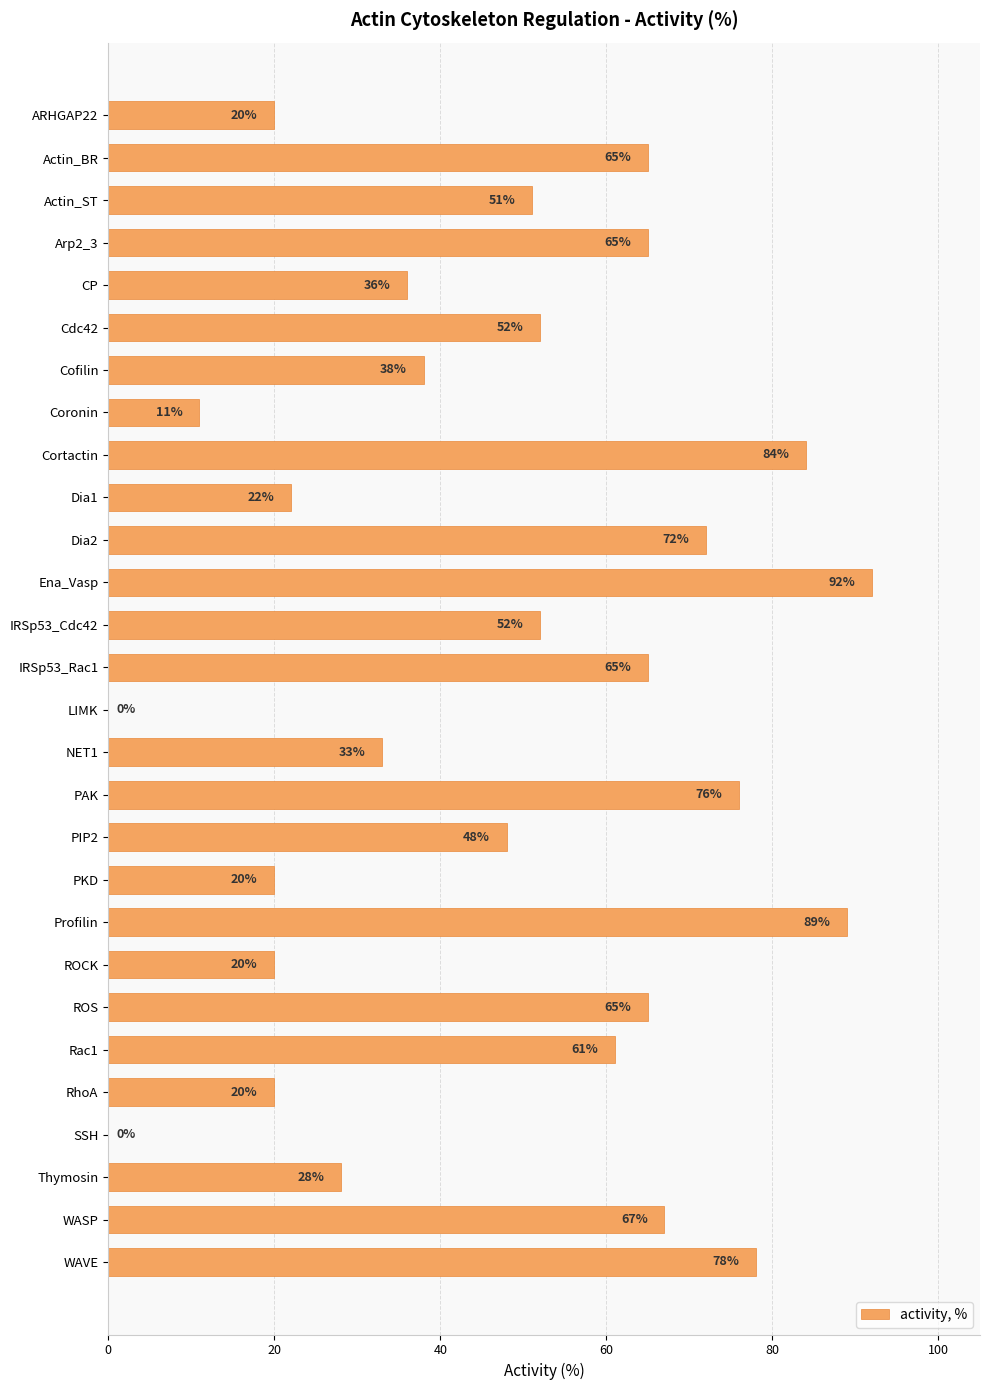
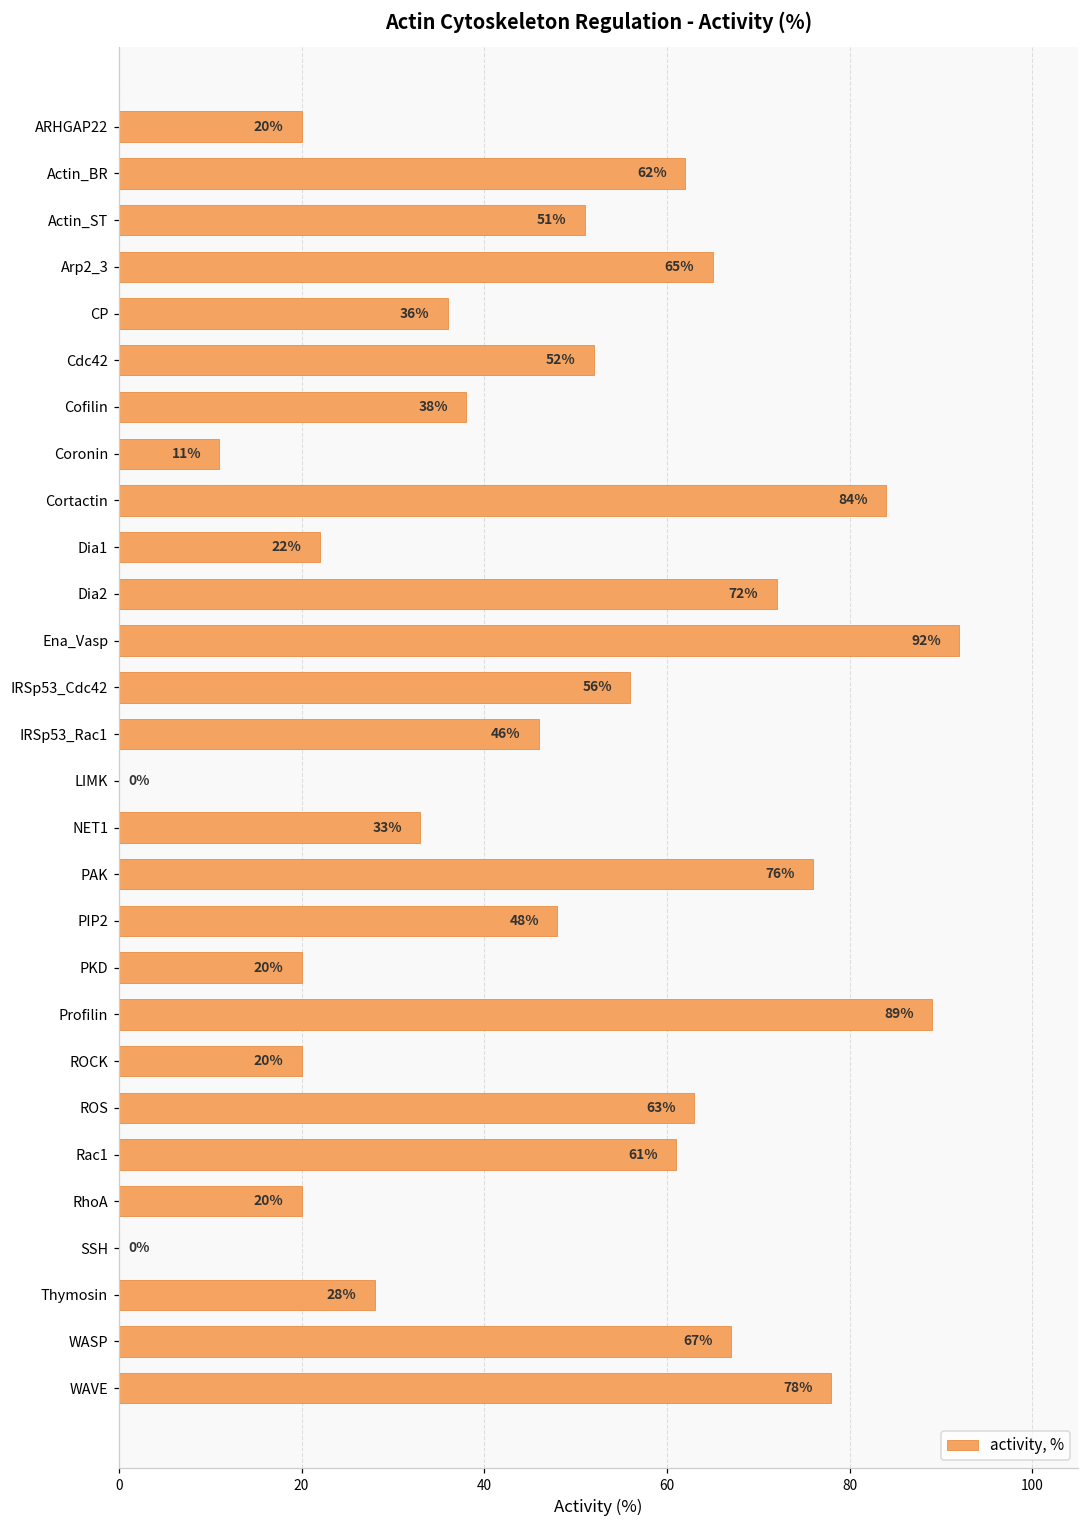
Actin_BR: 65% -> 62%
IRSp53_Cdc42: 52% -> 56%
IRSp53_Rac1: 65% -> 46%
ROS: 65% -> 63%
